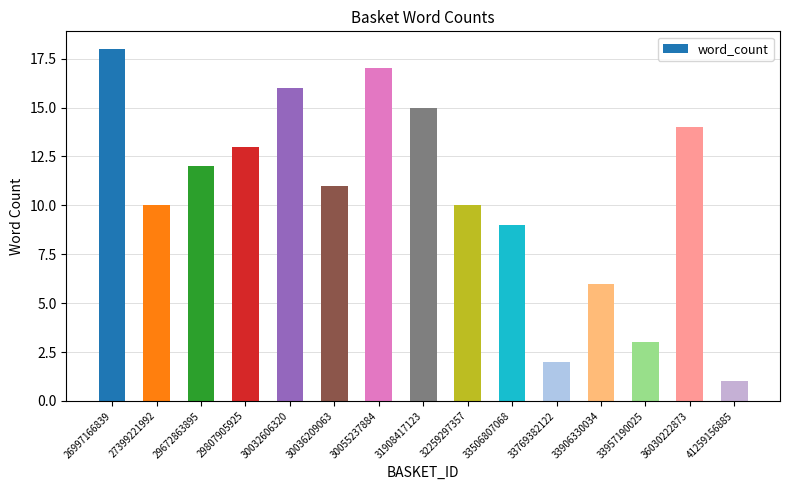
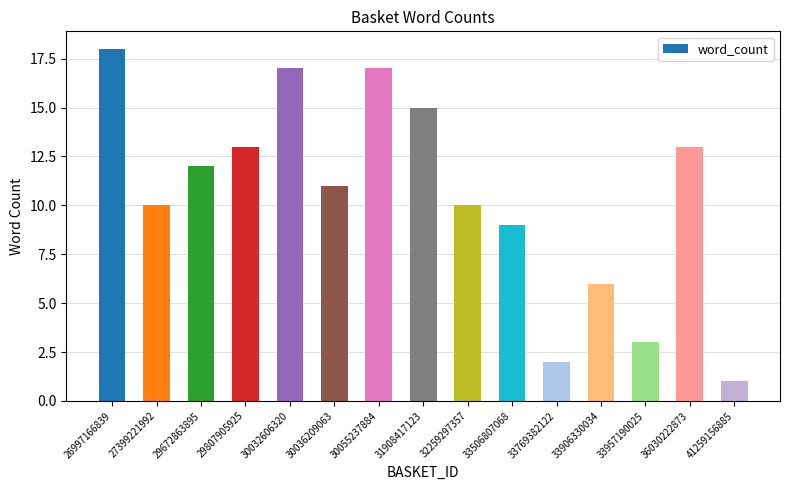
30032606320: 16 -> 17
36030222873: 14 -> 13
